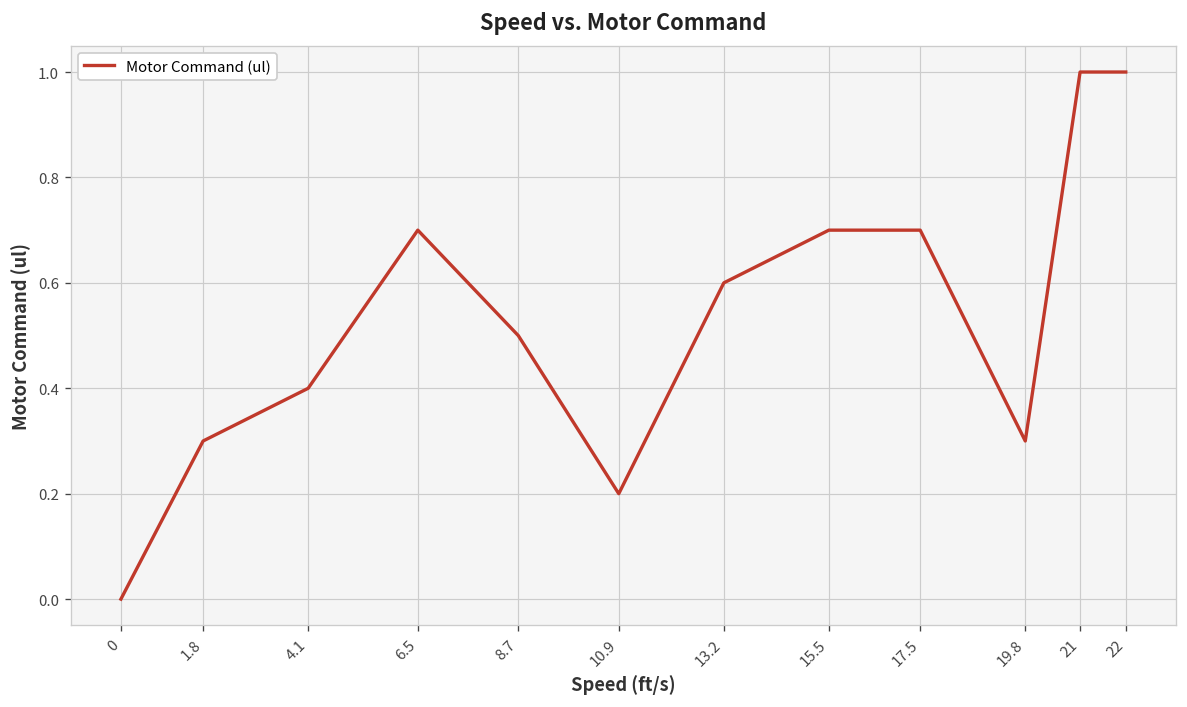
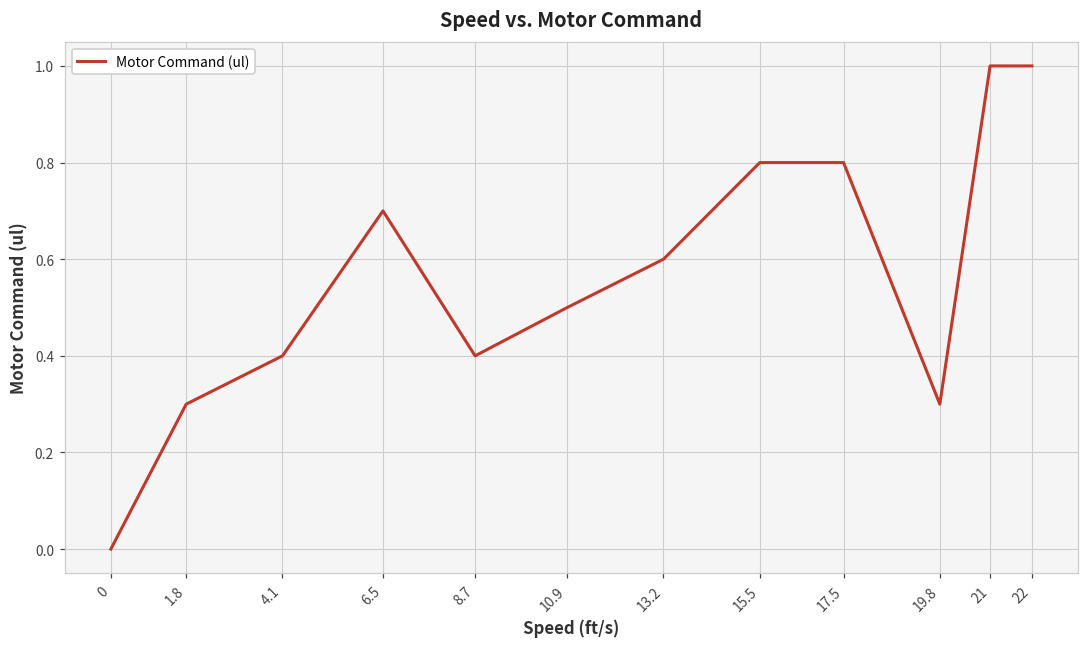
8.7: 0.5 -> 0.4
10.9: 0.2 -> 0.5
15.5: 0.7 -> 0.8
17.5: 0.7 -> 0.8
